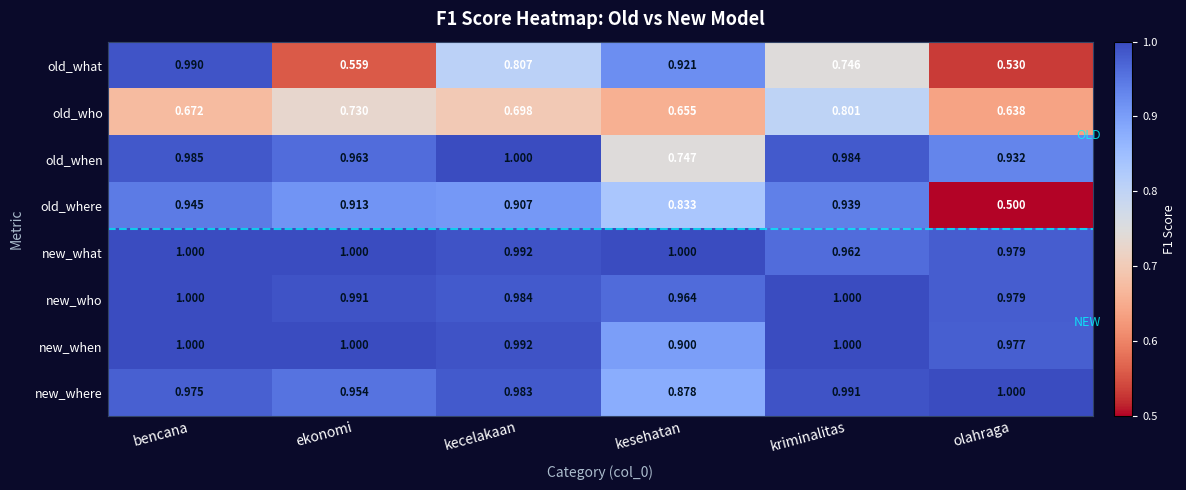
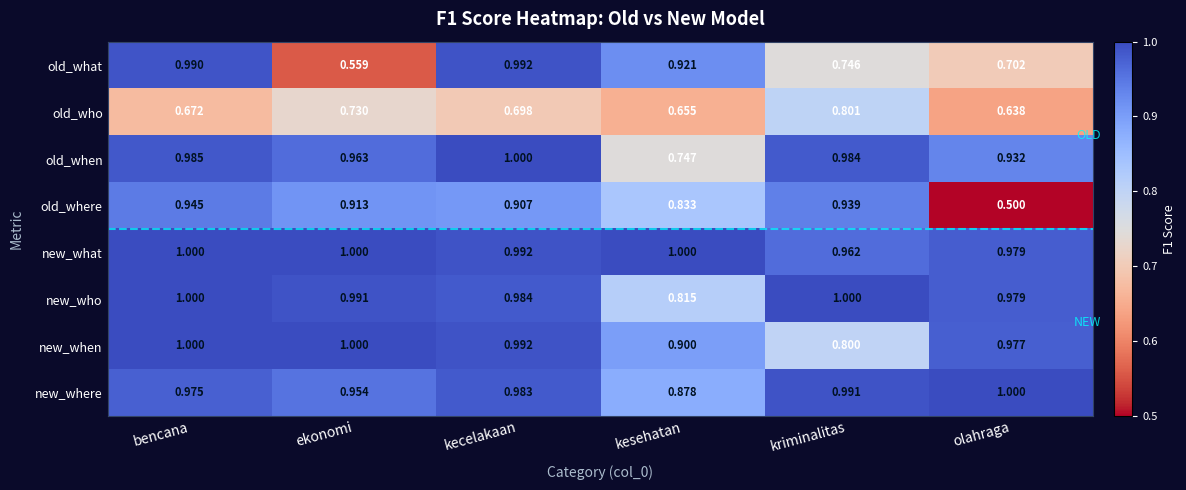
old_what, kecelakaan: 0.807 -> 0.992
old_what, olahraga: 0.530 -> 0.702
new_who, kesehatan: 0.964 -> 0.815
new_when, kriminalitas: 1.000 -> 0.800
